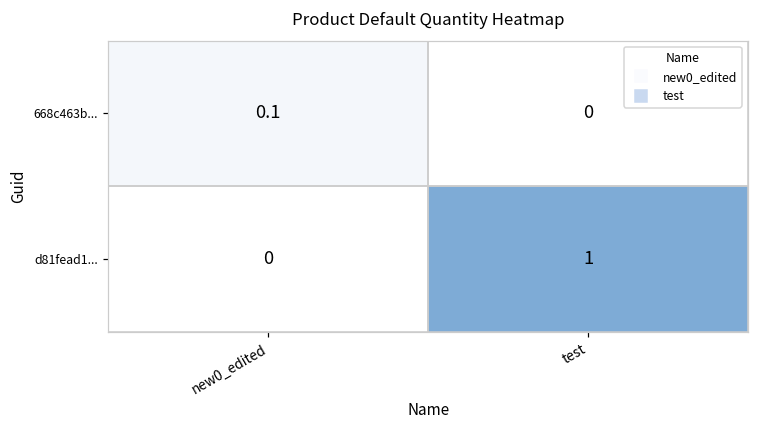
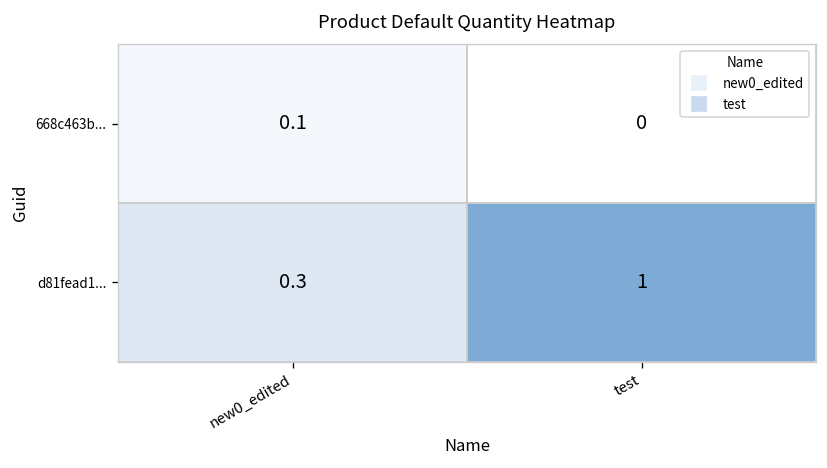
d81fead1..., new0_edited: 0 -> 0.3
